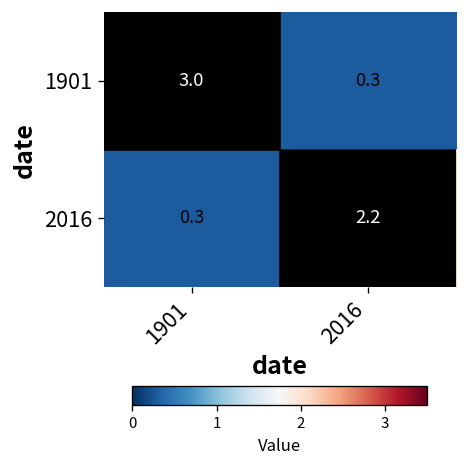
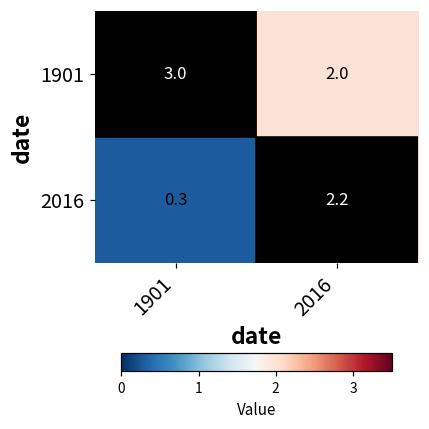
1901, 2016: 0.3 -> 2.0
